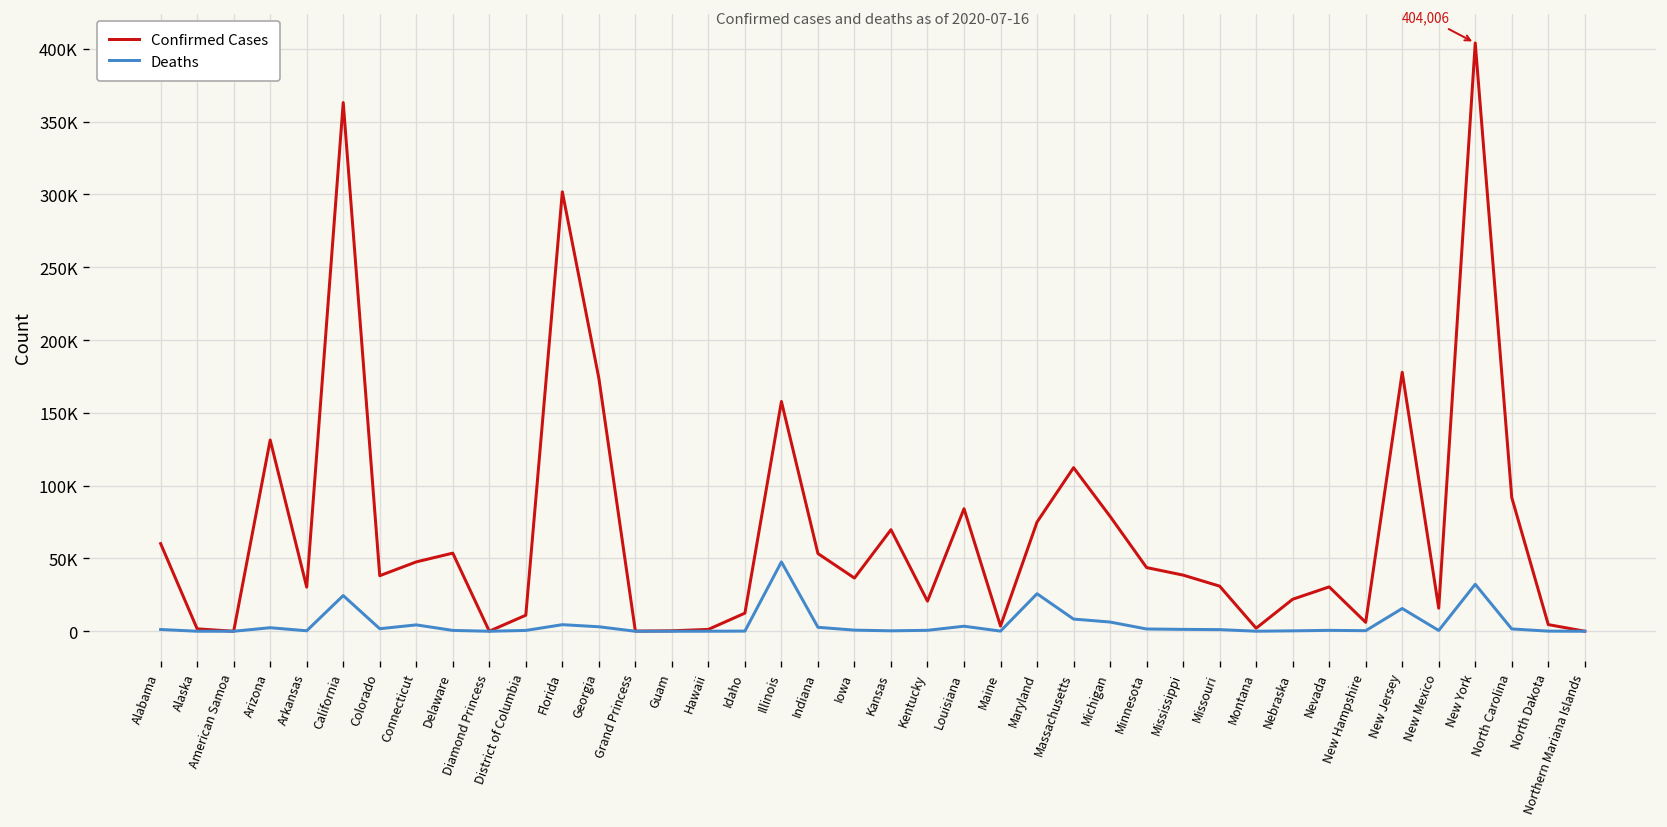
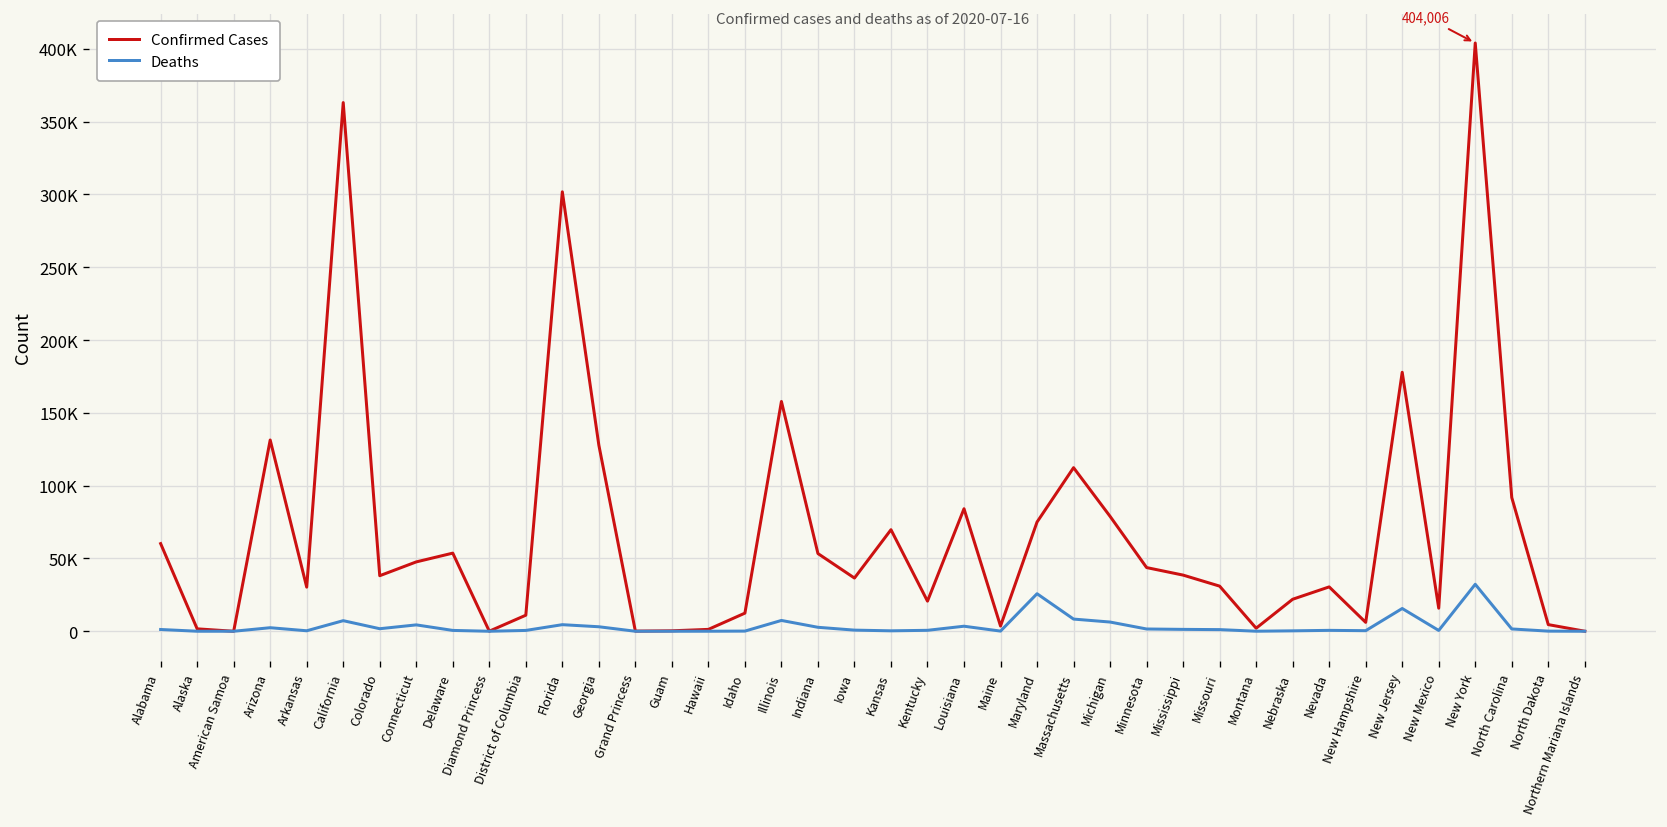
Deaths, California: 25000 -> 7000
Confirmed Cases, Georgia: 174000 -> 128000
Deaths, Illinois: 48000 -> 7000
